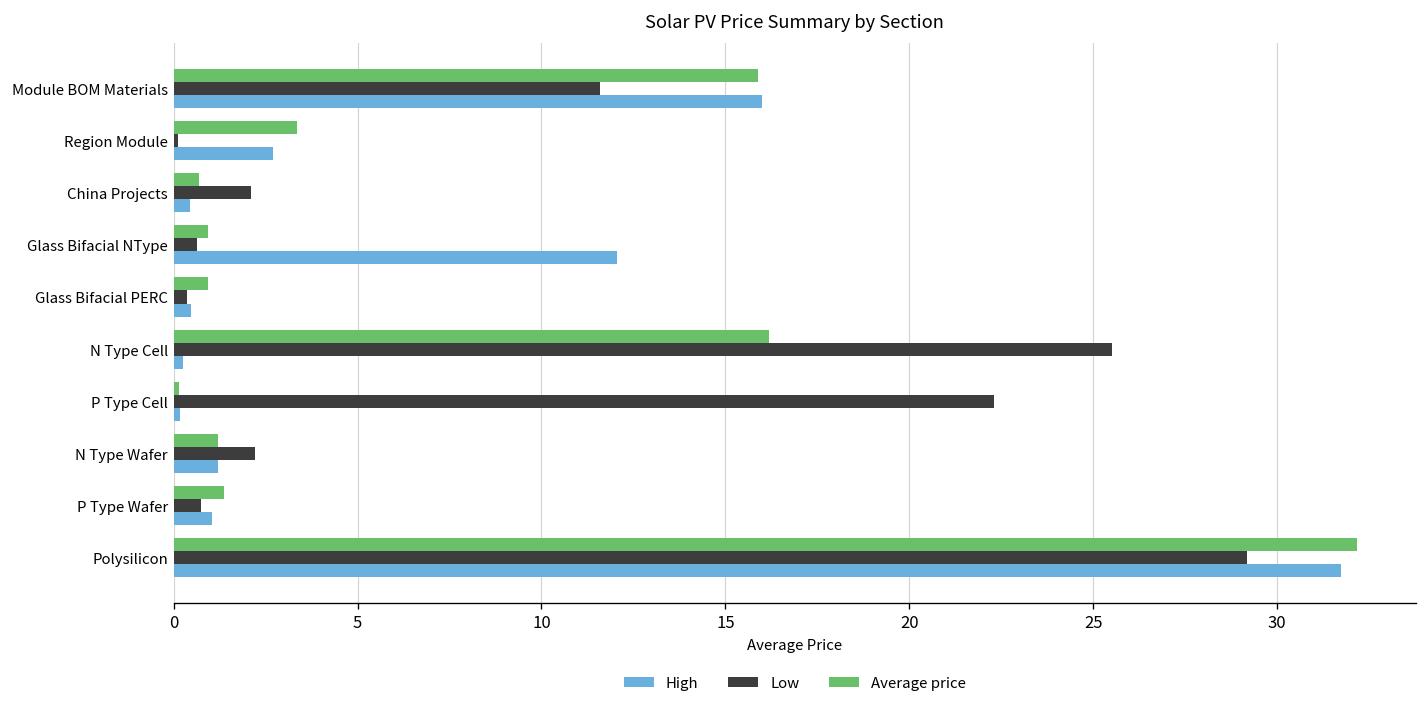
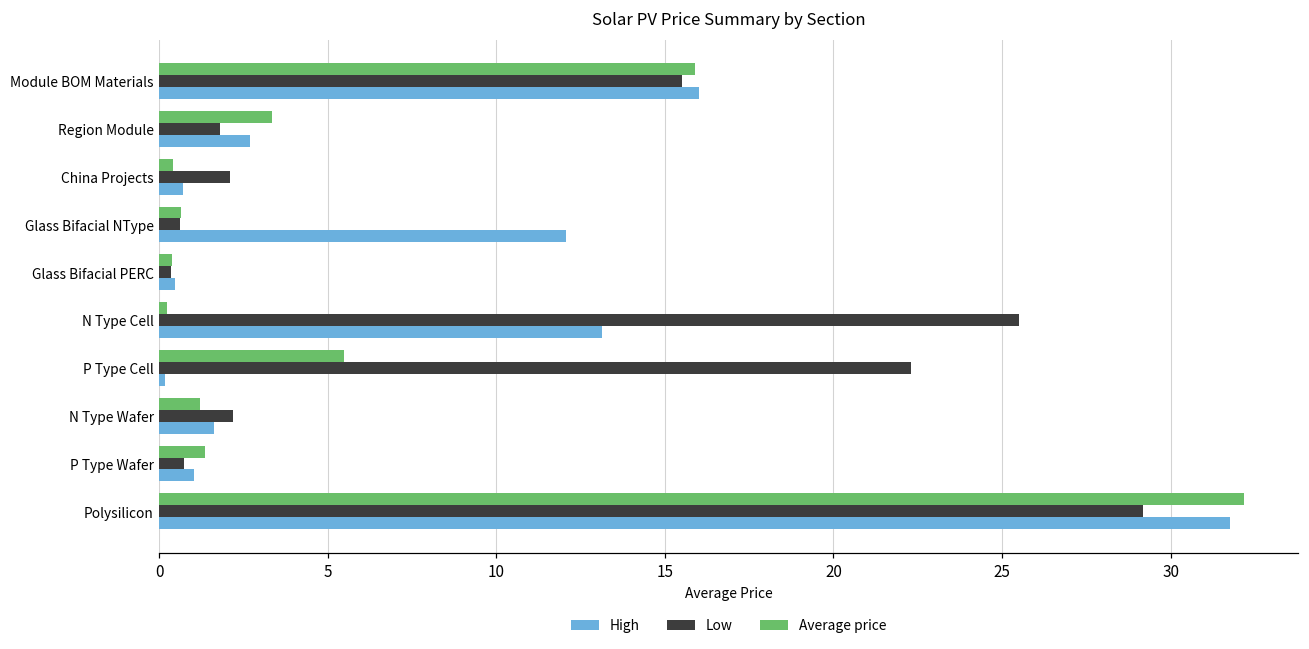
Low, Module BOM Materials: 11.6 -> 15.5
Low, Region Module: 0.1 -> 1.8
Average price, China Projects: 0.7 -> 0.4
High, China Projects: 0.4 -> 0.7
Average price, Glass Bifacial NType: 0.9 -> 0.6
Average price, Glass Bifacial PERC: 0.9 -> 0.4
Average price, N Type Cell: 16.2 -> 0.2
High, N Type Cell: 0.3 -> 13.1
Average price, P Type Cell: 0.2 -> 5.5
High, N Type Wafer: 1.2 -> 1.6
